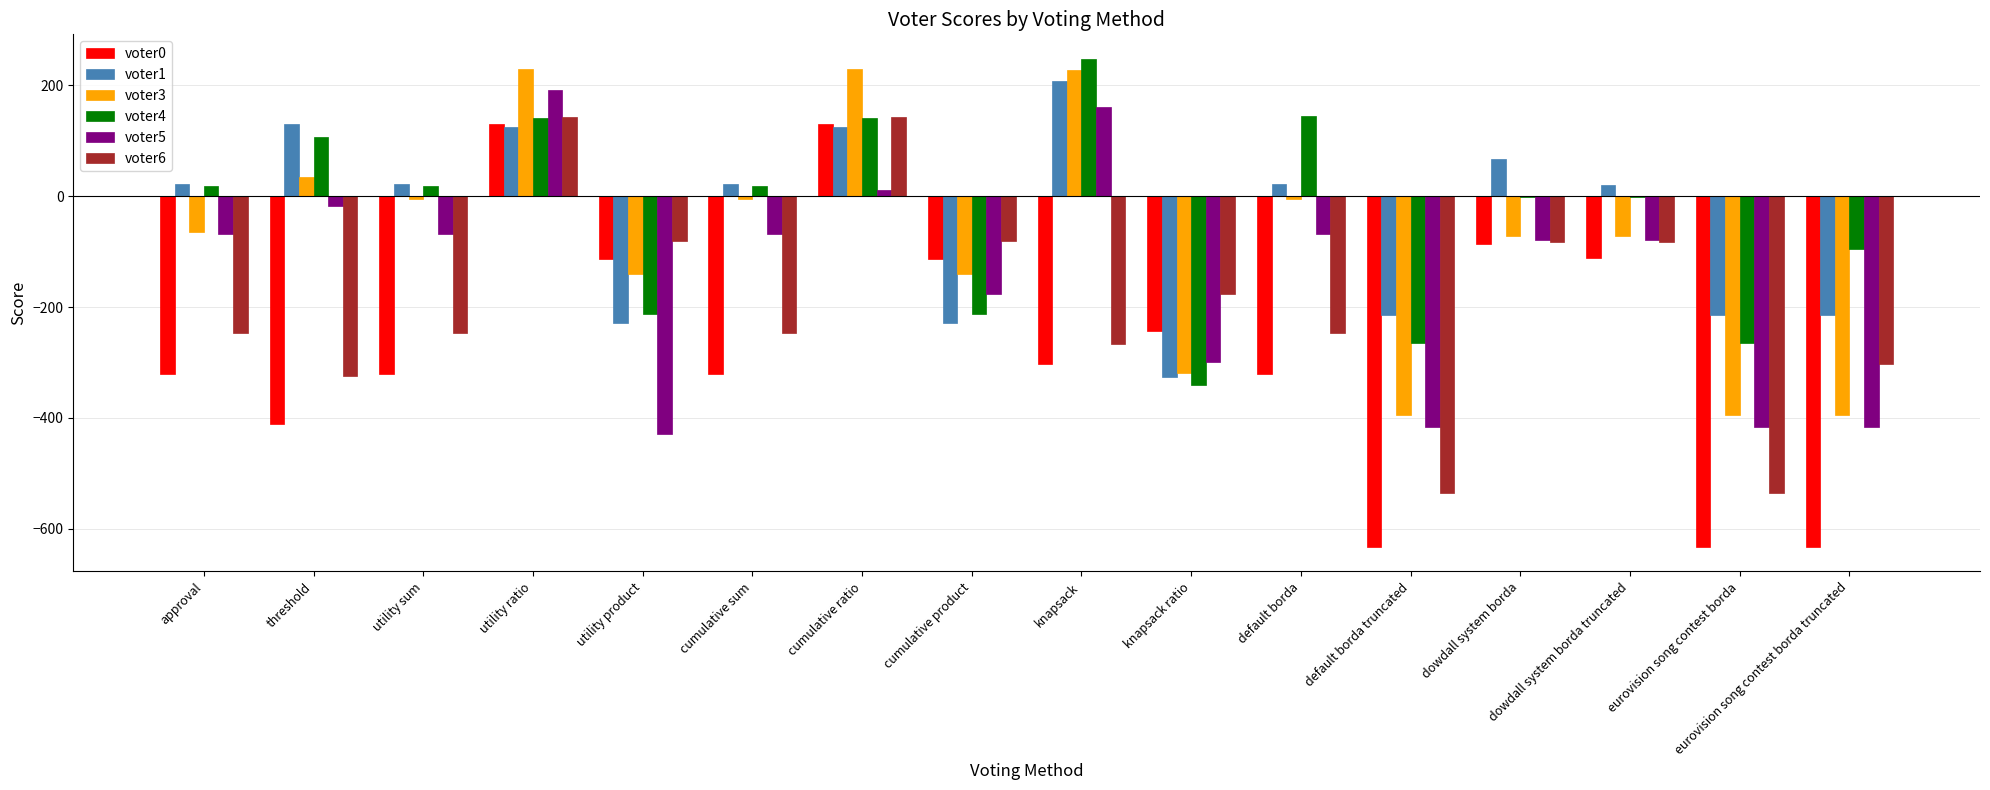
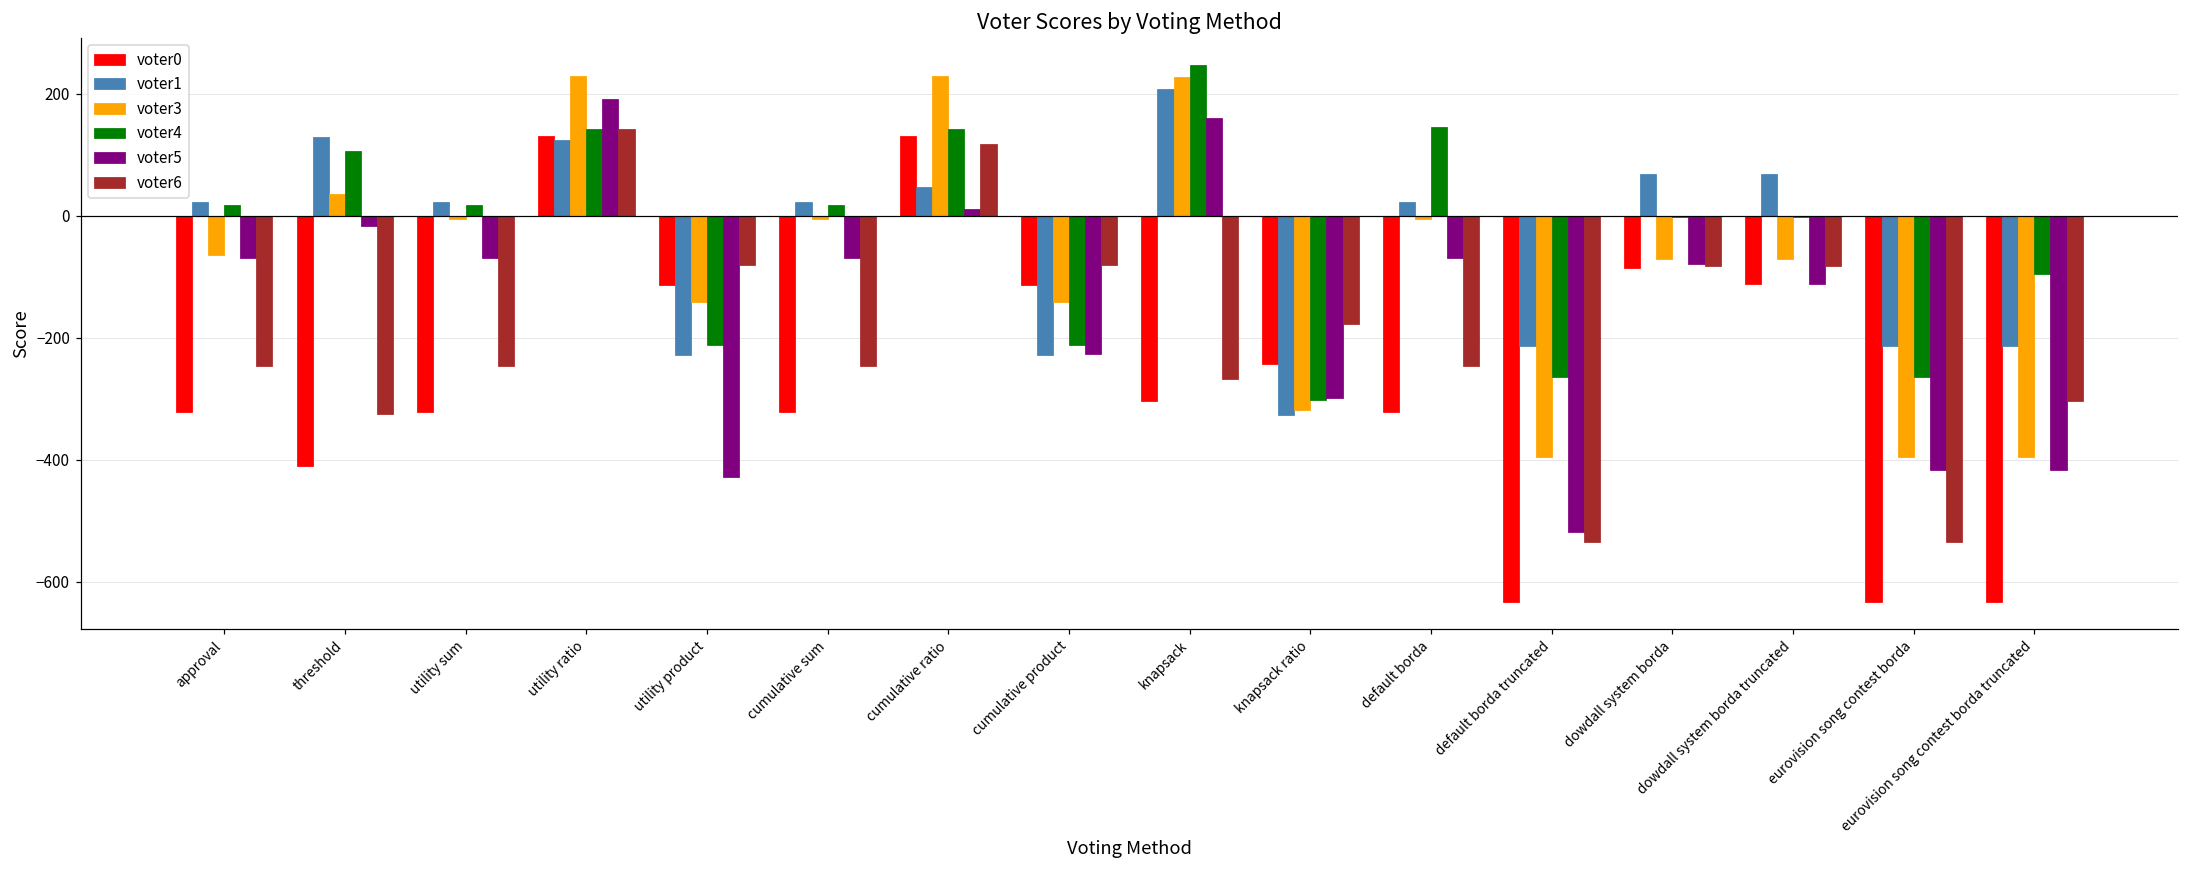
voter1, cumulative ratio: 120 -> 50
voter6, cumulative ratio: 140 -> 120
voter5, cumulative product: -180 -> -230
voter4, knapsack ratio: -340 -> -300
voter5, default borda truncated: -420 -> -520
voter1, dowdall system borda truncated: 20 -> 70
voter5, dowdall system borda truncated: -80 -> -110
